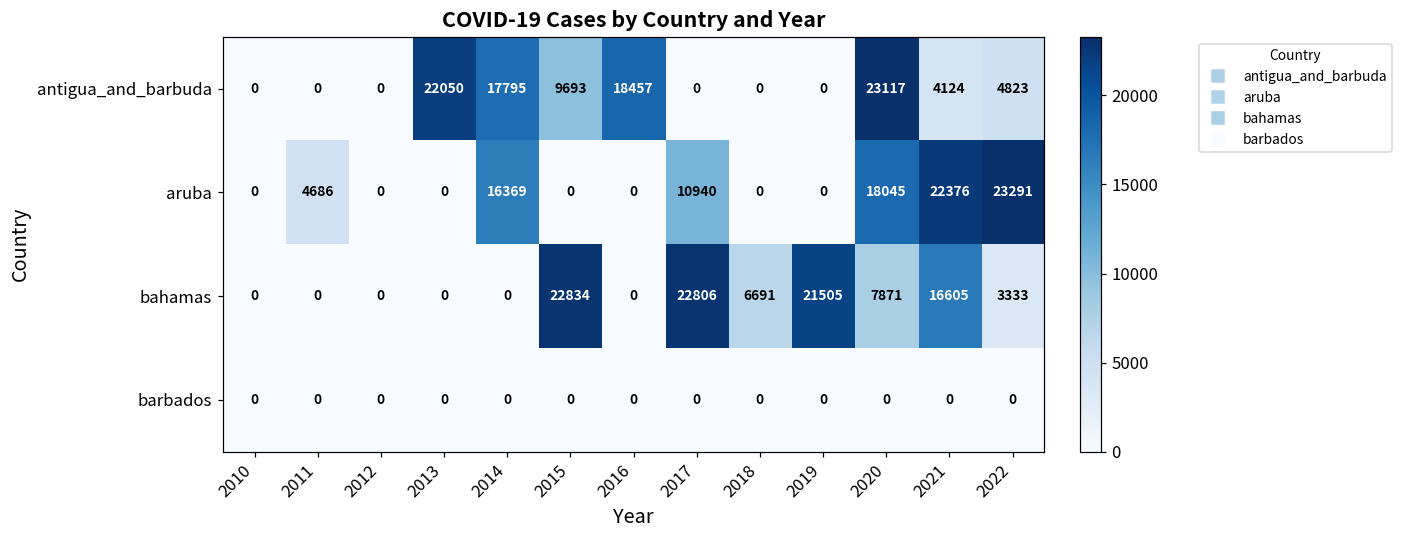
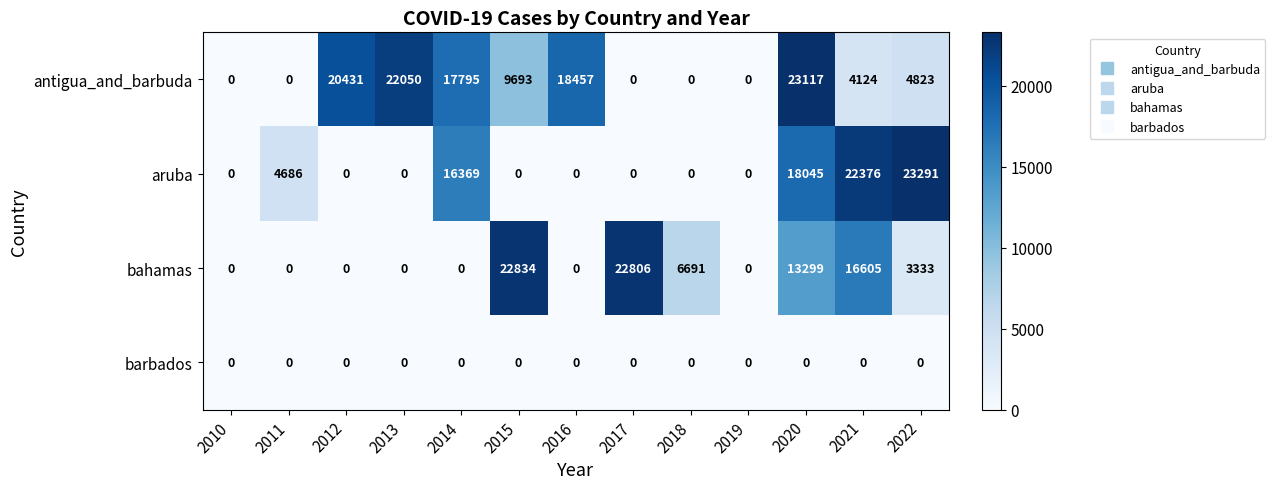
antigua_and_barbuda, 2012: 0 -> 20431
aruba, 2017: 10940 -> 0
bahamas, 2019: 21505 -> 0
bahamas, 2020: 7871 -> 13299
